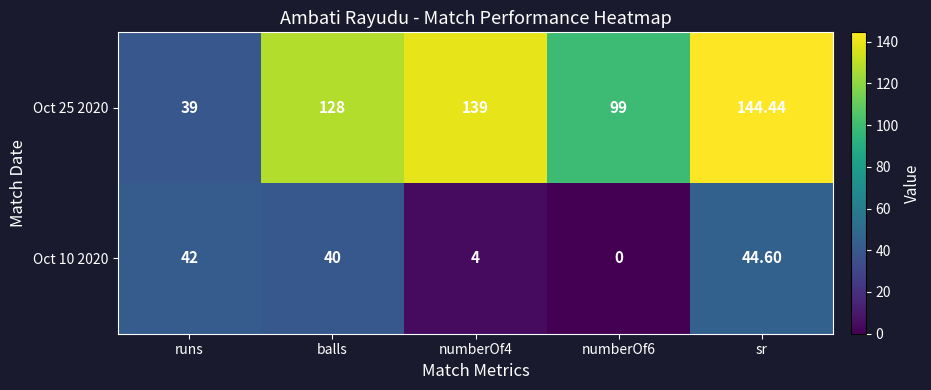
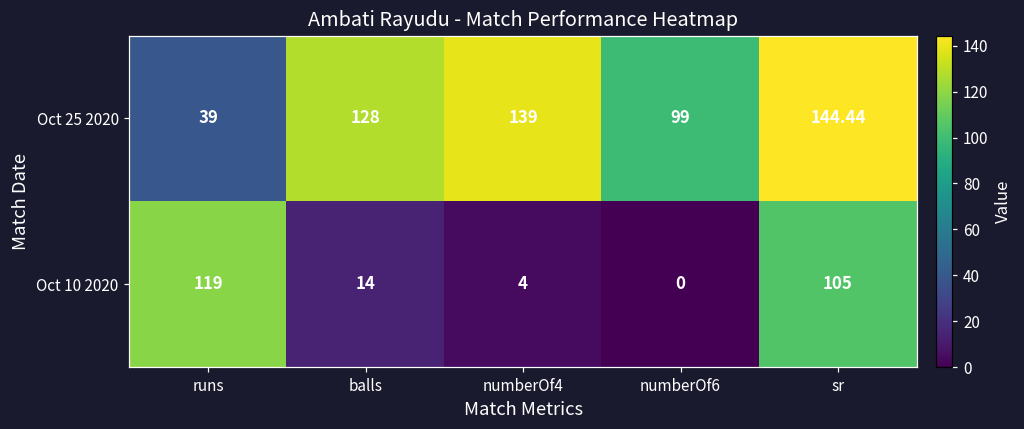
Oct 10 2020, runs: 42 -> 119
Oct 10 2020, balls: 40 -> 14
Oct 10 2020, sr: 44.60 -> 105
